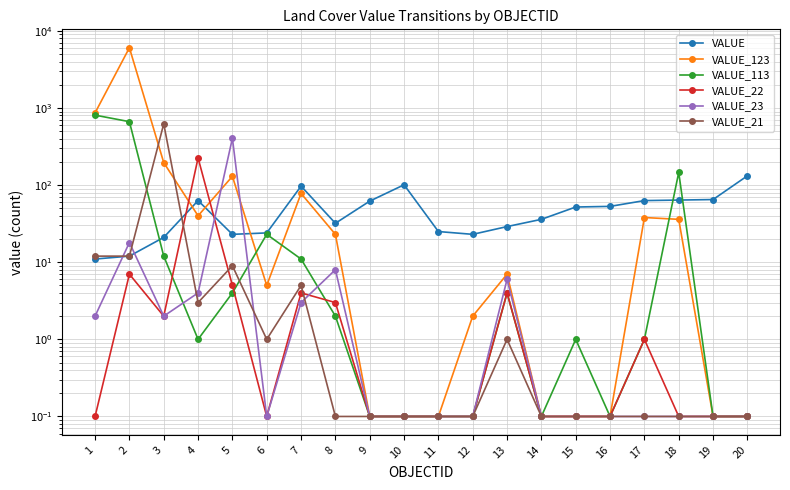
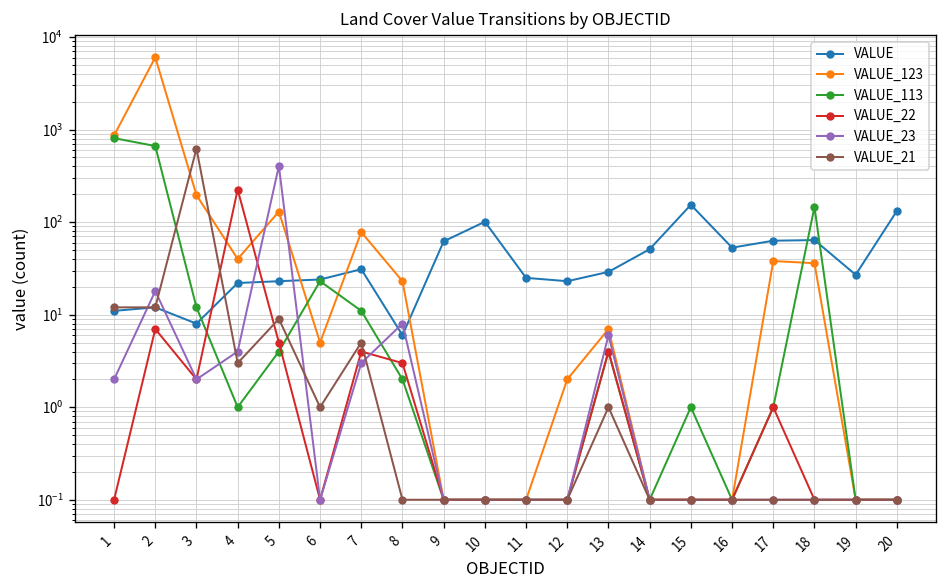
VALUE, 3: 21 -> 8
VALUE, 4: 60 -> 22
VALUE, 7: 100 -> 31
VALUE, 8: 32 -> 6
VALUE, 14: 40 -> 50
VALUE, 15: 50 -> 150
VALUE, 19: 70 -> 27
